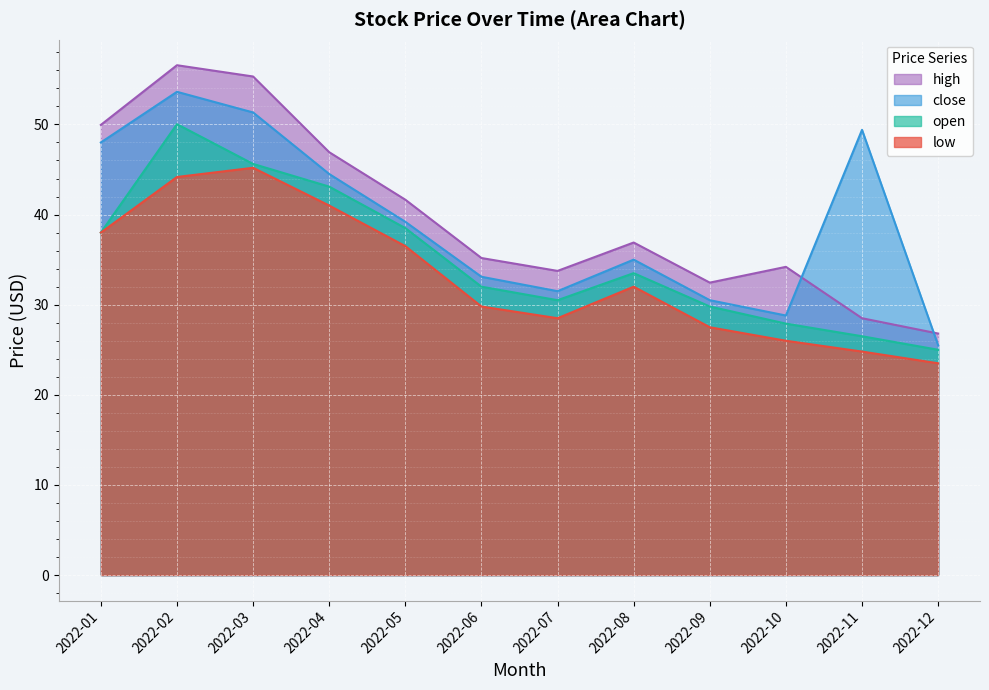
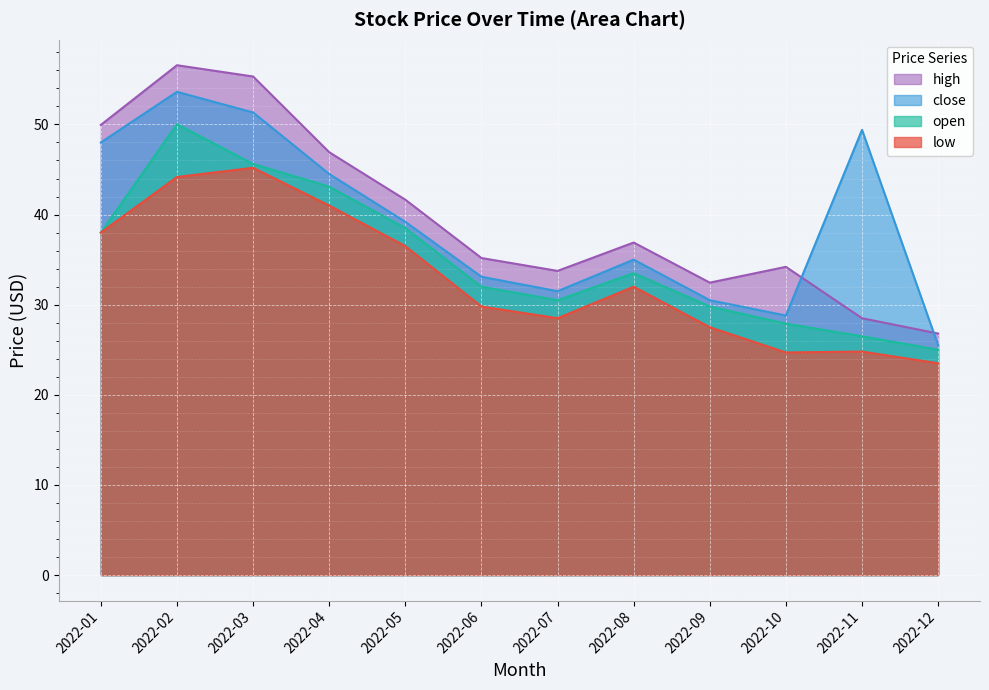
low, 2022-10: 26 -> 25
